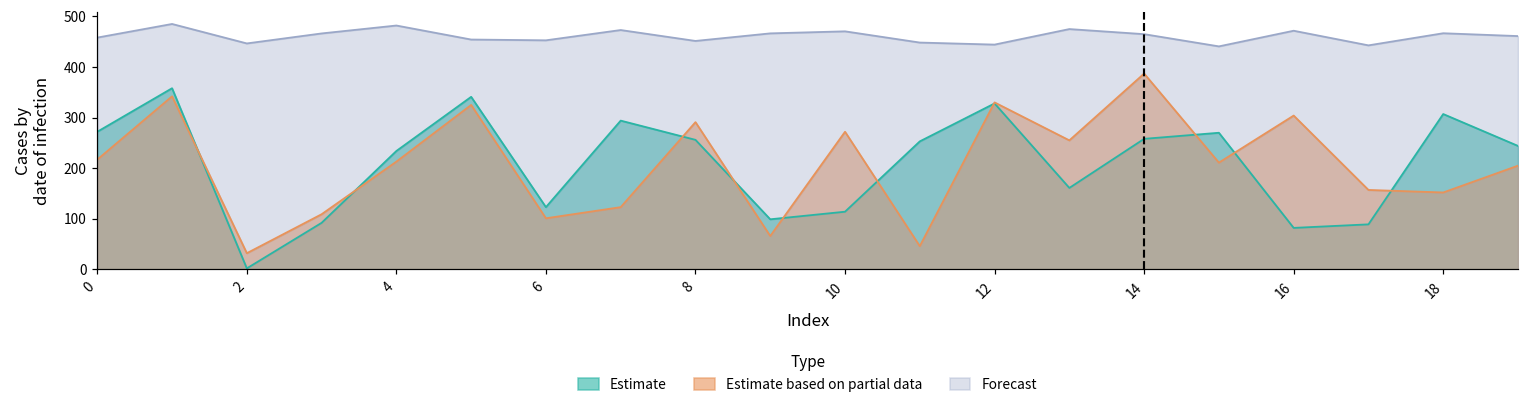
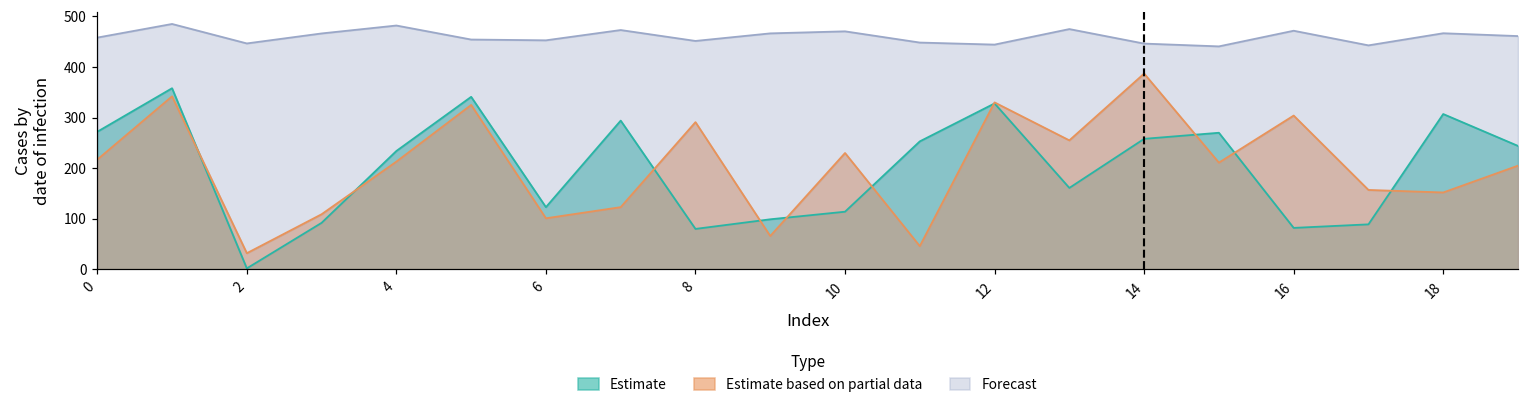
Estimate, 8: 260 -> 80
Estimate based on partial data, 10: 270 -> 230
Forecast, 14: 460 -> 450
